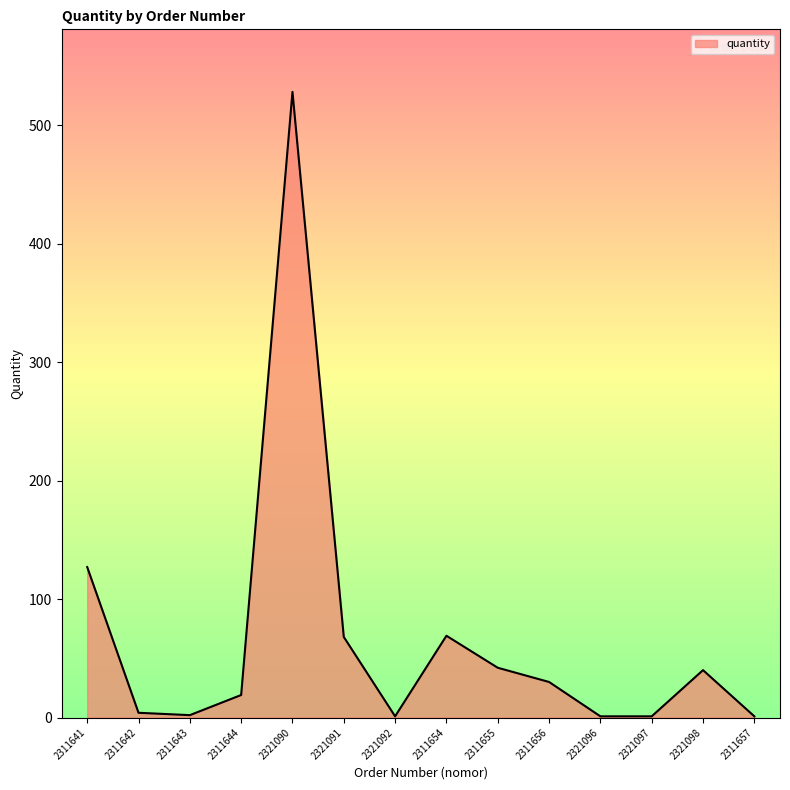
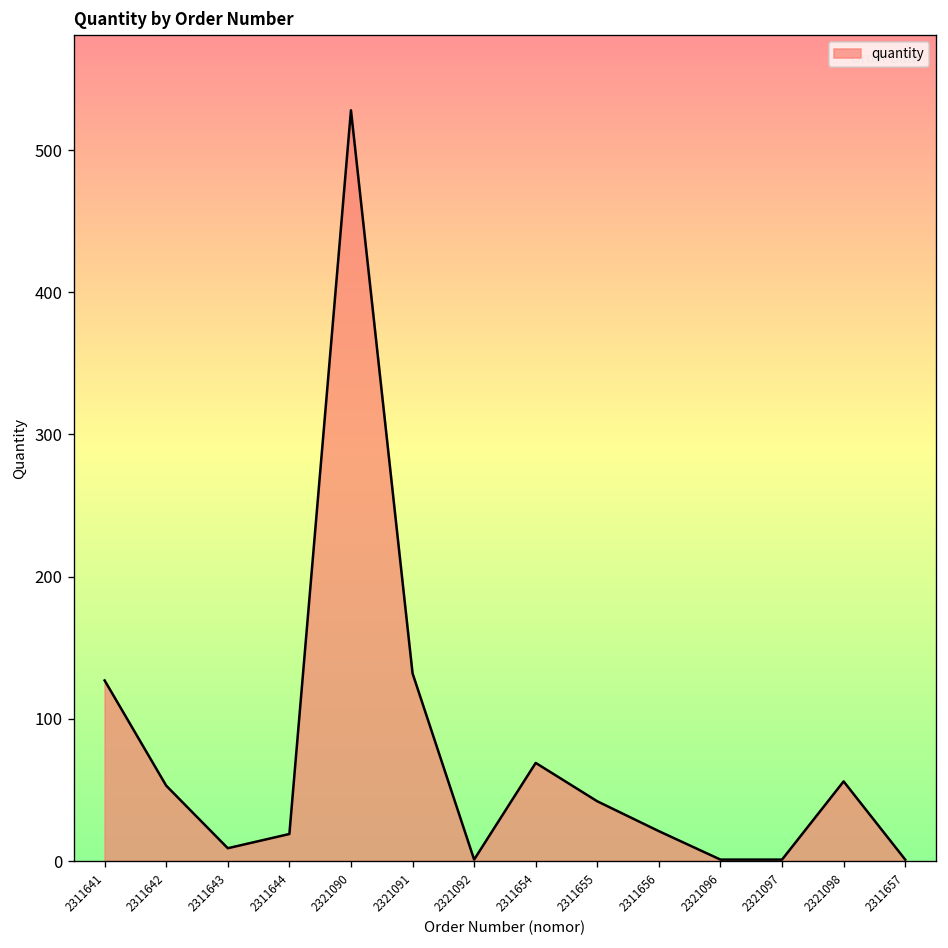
2311642: 4 -> 53
2311643: 2 -> 9
2321091: 68 -> 132
2311656: 30 -> 21
2321098: 40 -> 56
